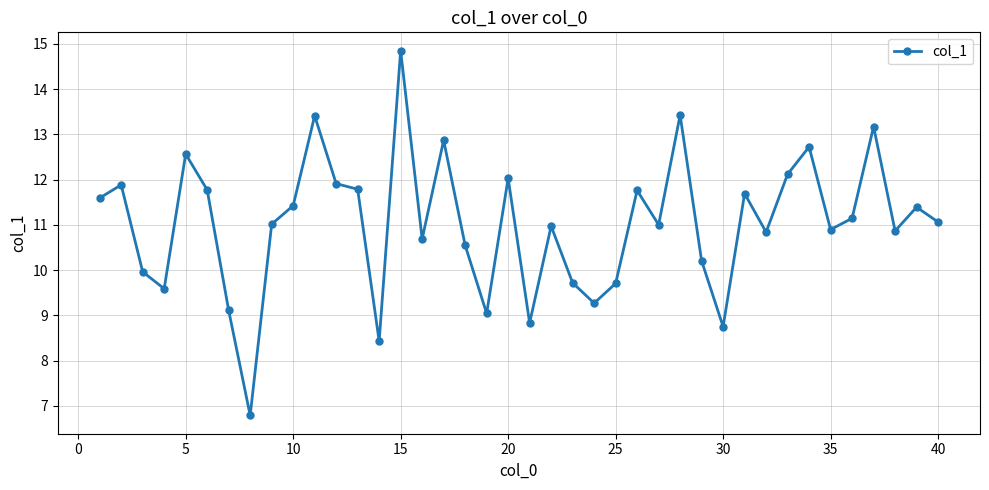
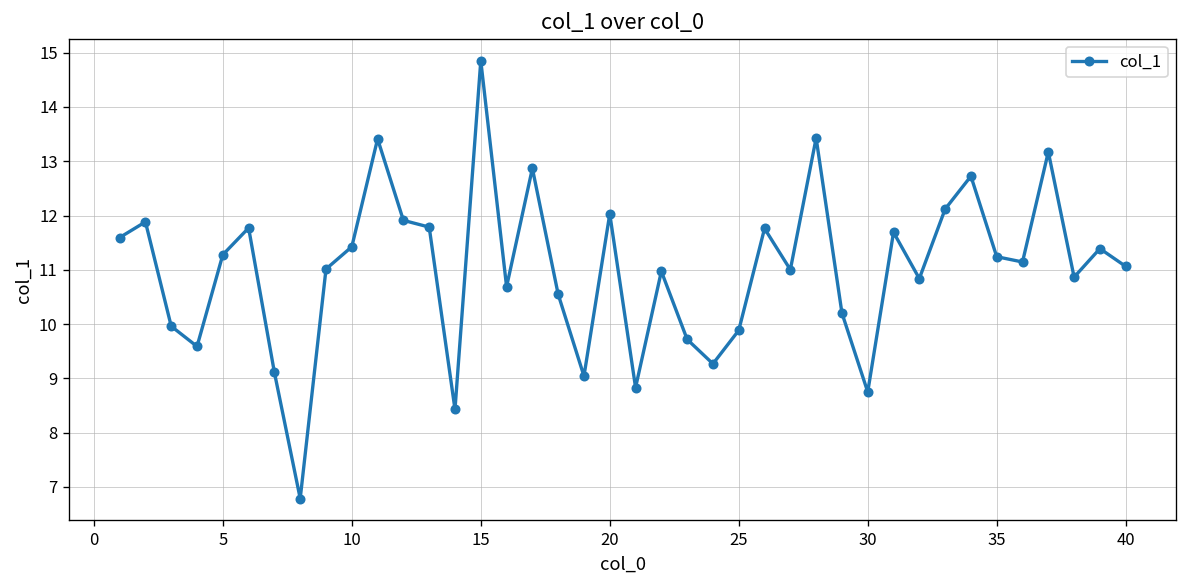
5: 12.6 -> 11.3
25: 9.7 -> 9.9
35: 10.9 -> 11.2
